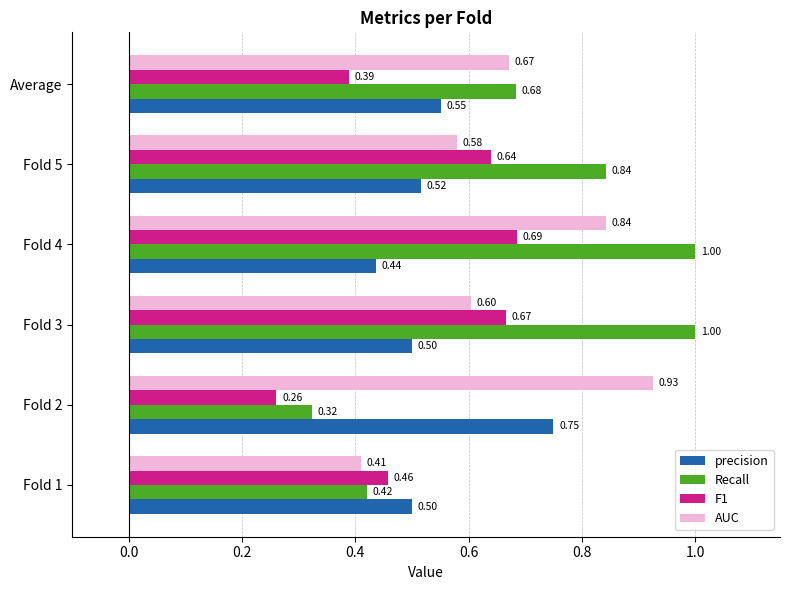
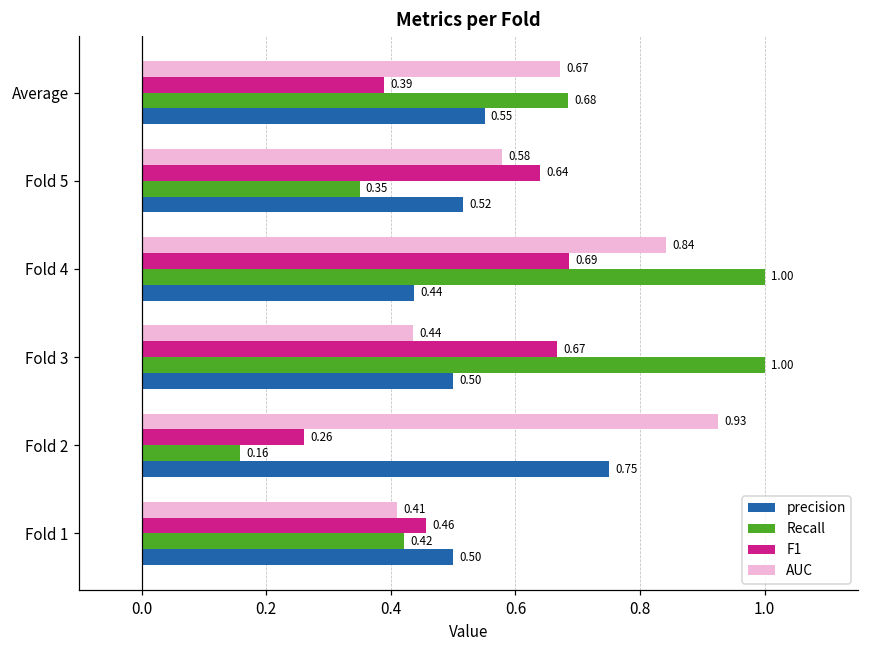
Recall, Fold 5: 0.84 -> 0.35
AUC, Fold 3: 0.60 -> 0.44
Recall, Fold 2: 0.32 -> 0.16
